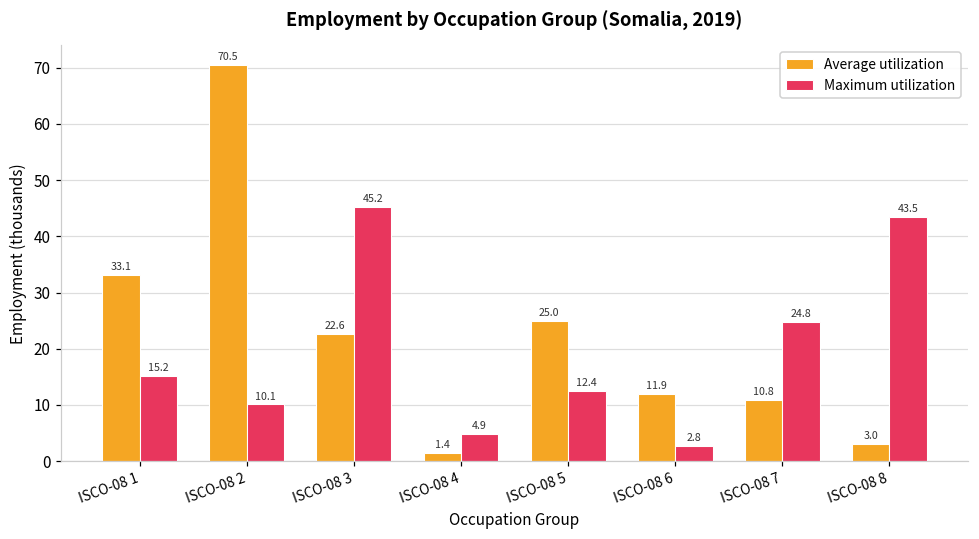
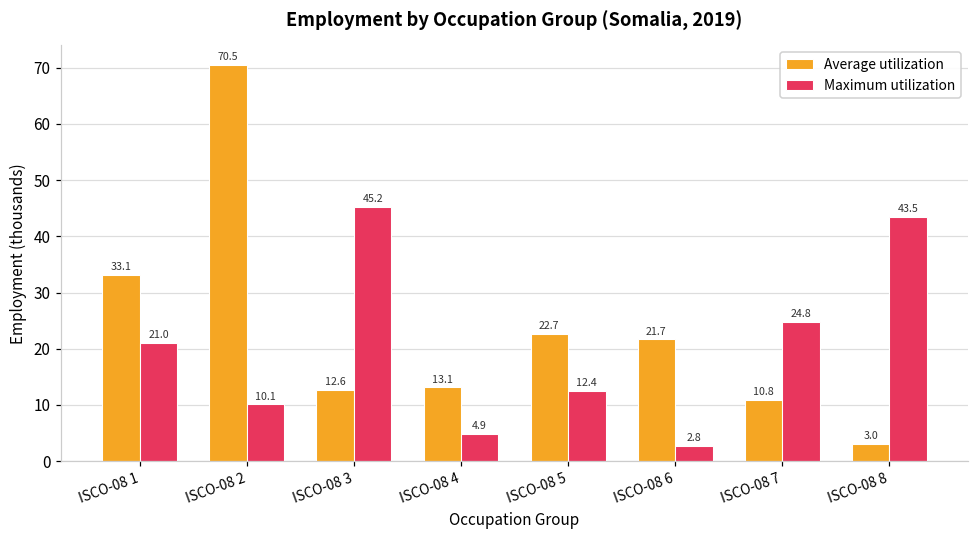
Maximum utilization, ISCO-08 1: 15.2 -> 21.0
Average utilization, ISCO-08 3: 22.6 -> 12.6
Average utilization, ISCO-08 4: 1.4 -> 13.1
Average utilization, ISCO-08 5: 25.0 -> 22.7
Average utilization, ISCO-08 6: 11.9 -> 21.7
